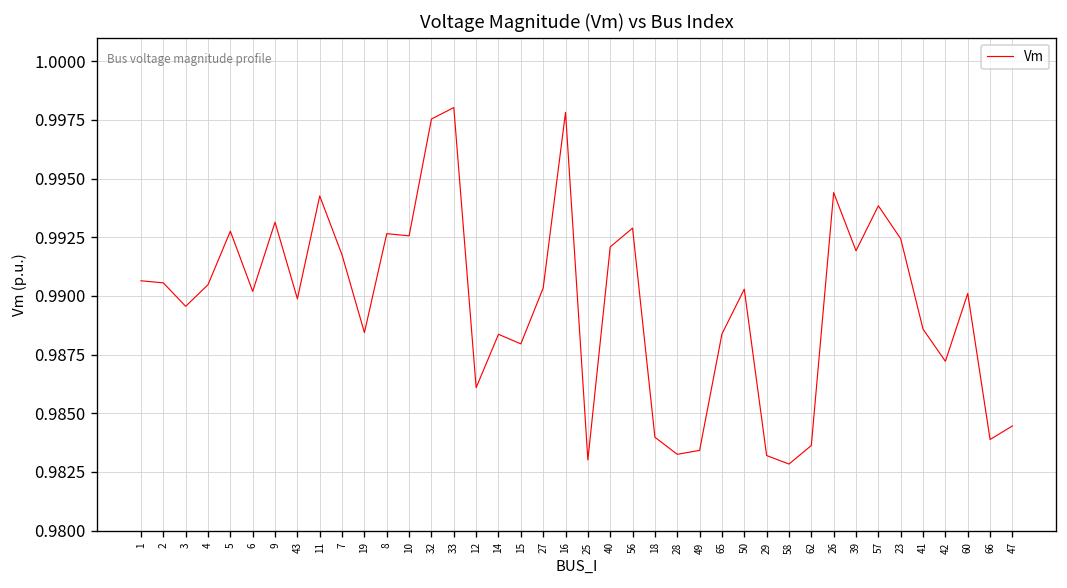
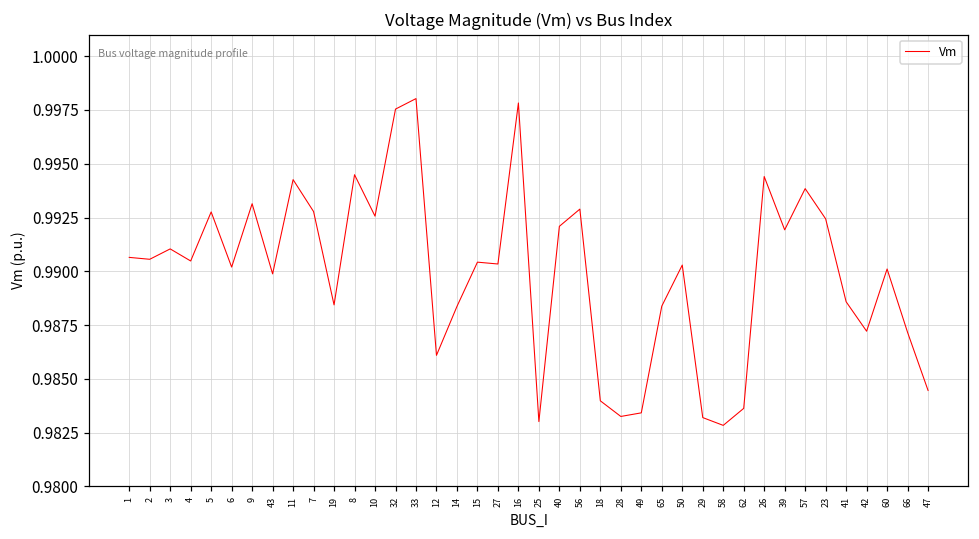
3: 0.9896 -> 0.9910
7: 0.9917 -> 0.9928
8: 0.9927 -> 0.9945
15: 0.9880 -> 0.9904
66: 0.9839 -> 0.9872
